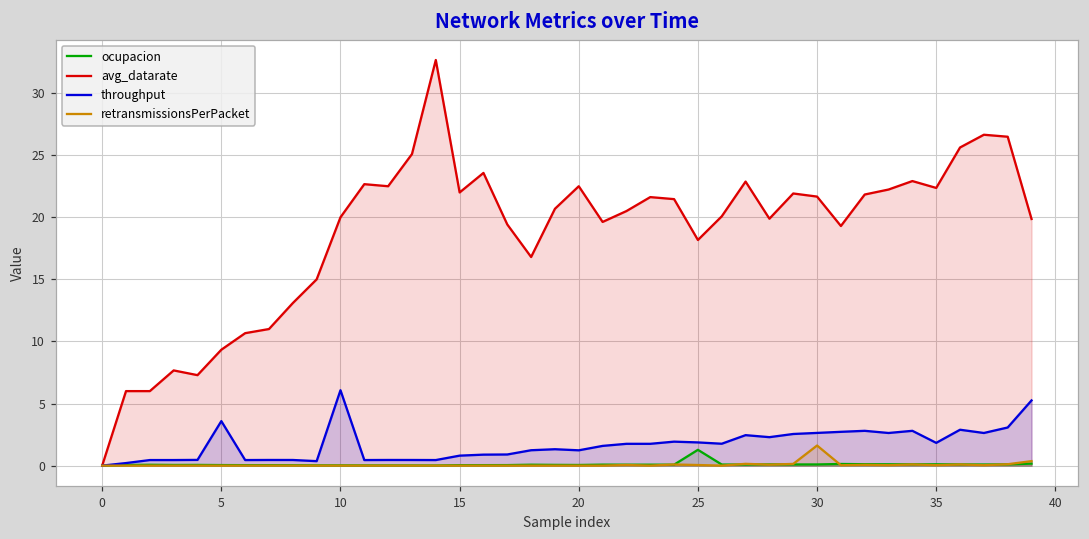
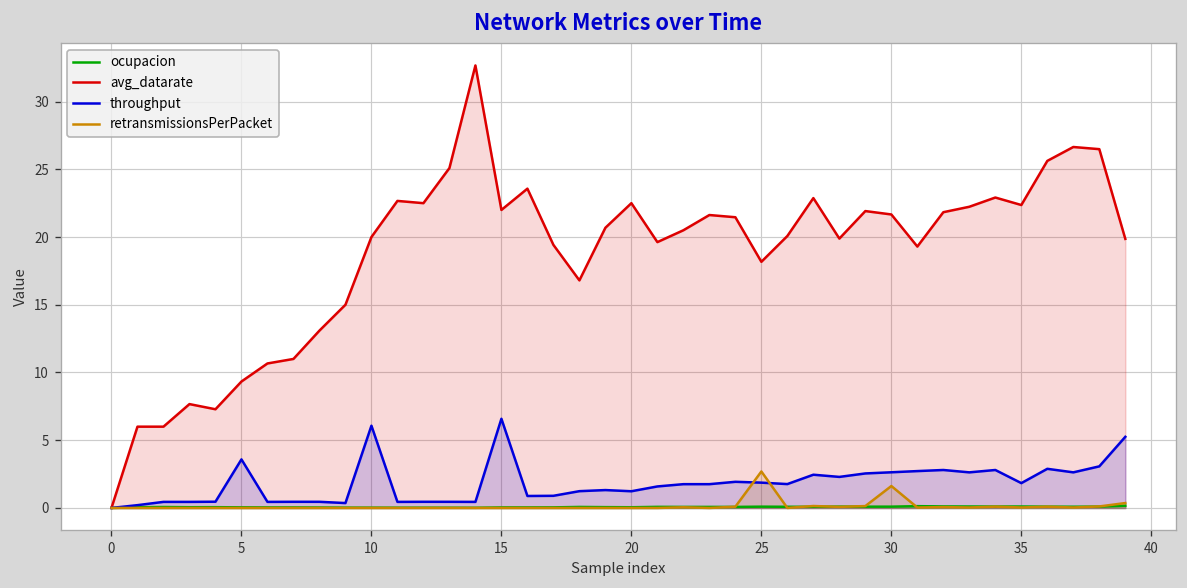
throughput, 15: 0.8 -> 6.6
ocupacion, 25: 1.3 -> 0.1
retransmissionsPerPacket, 25: 0.0 -> 2.7
